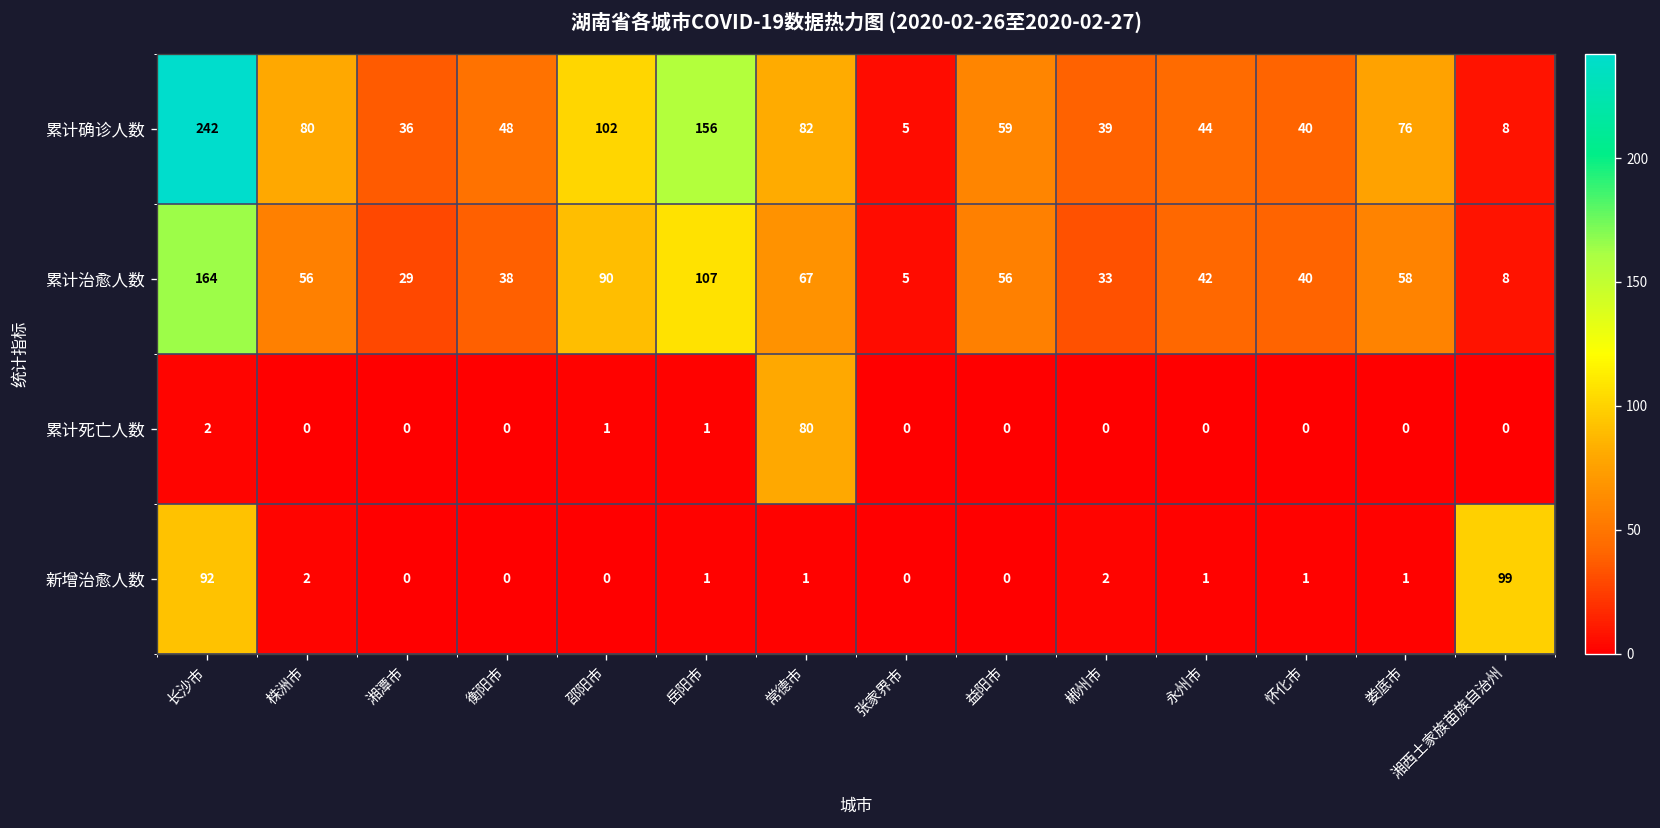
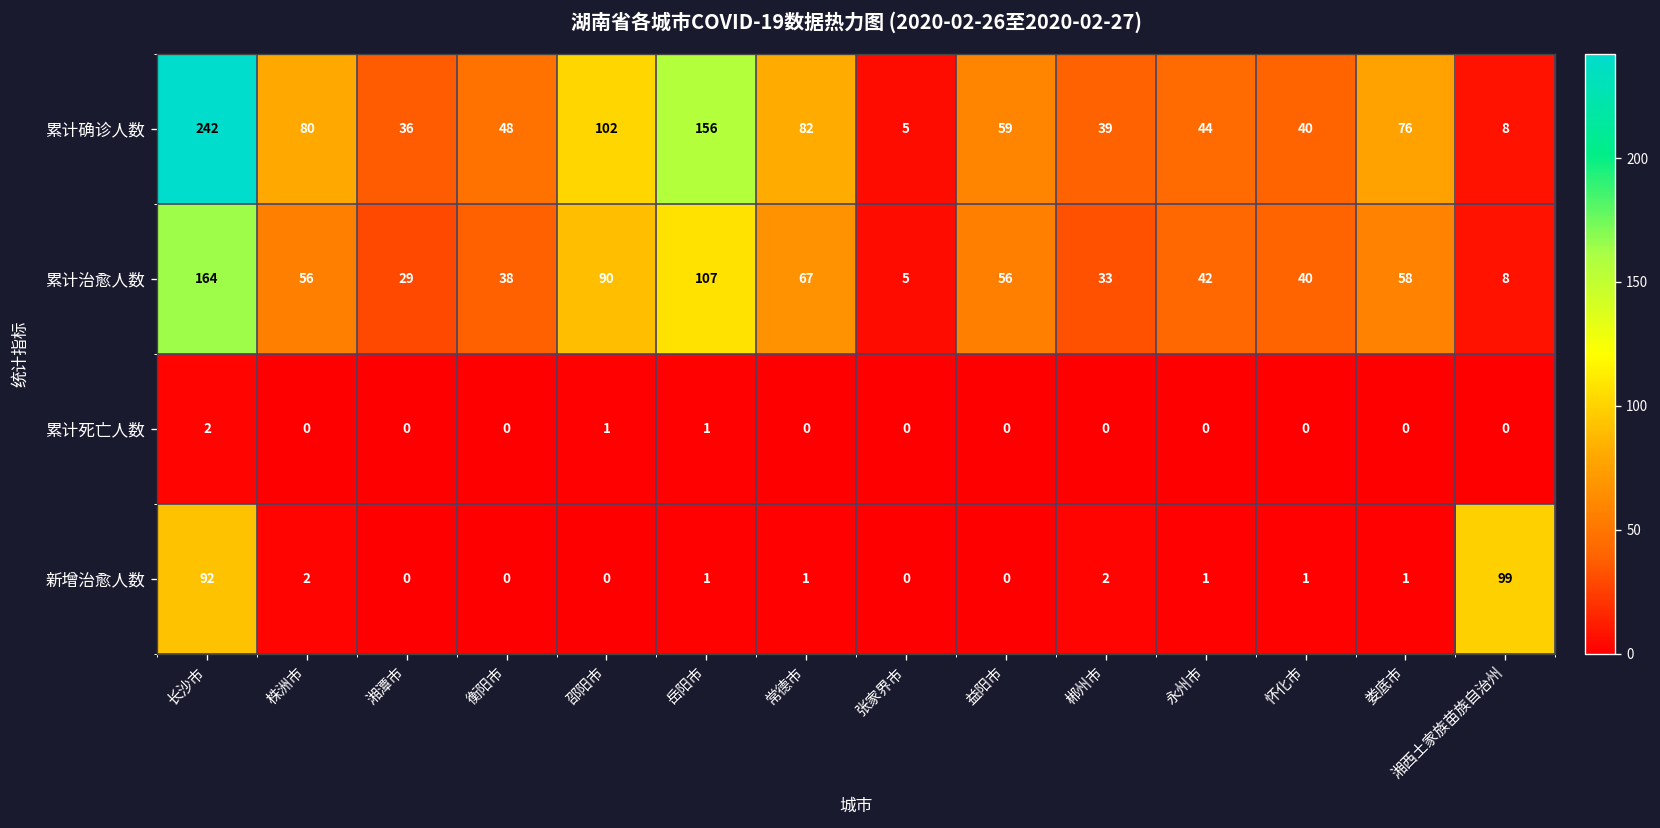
累计死亡人数, 常德市: 80 -> 0
